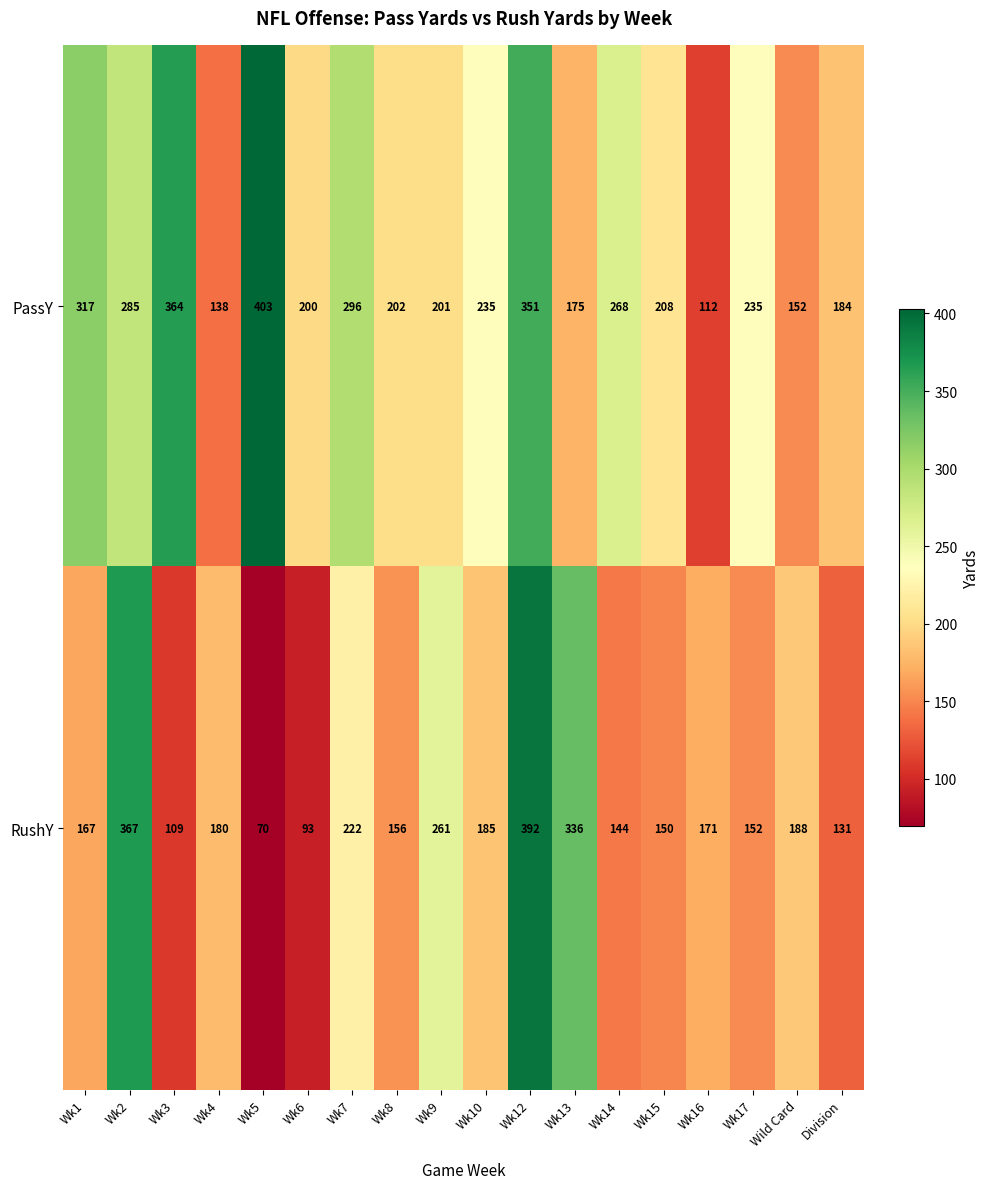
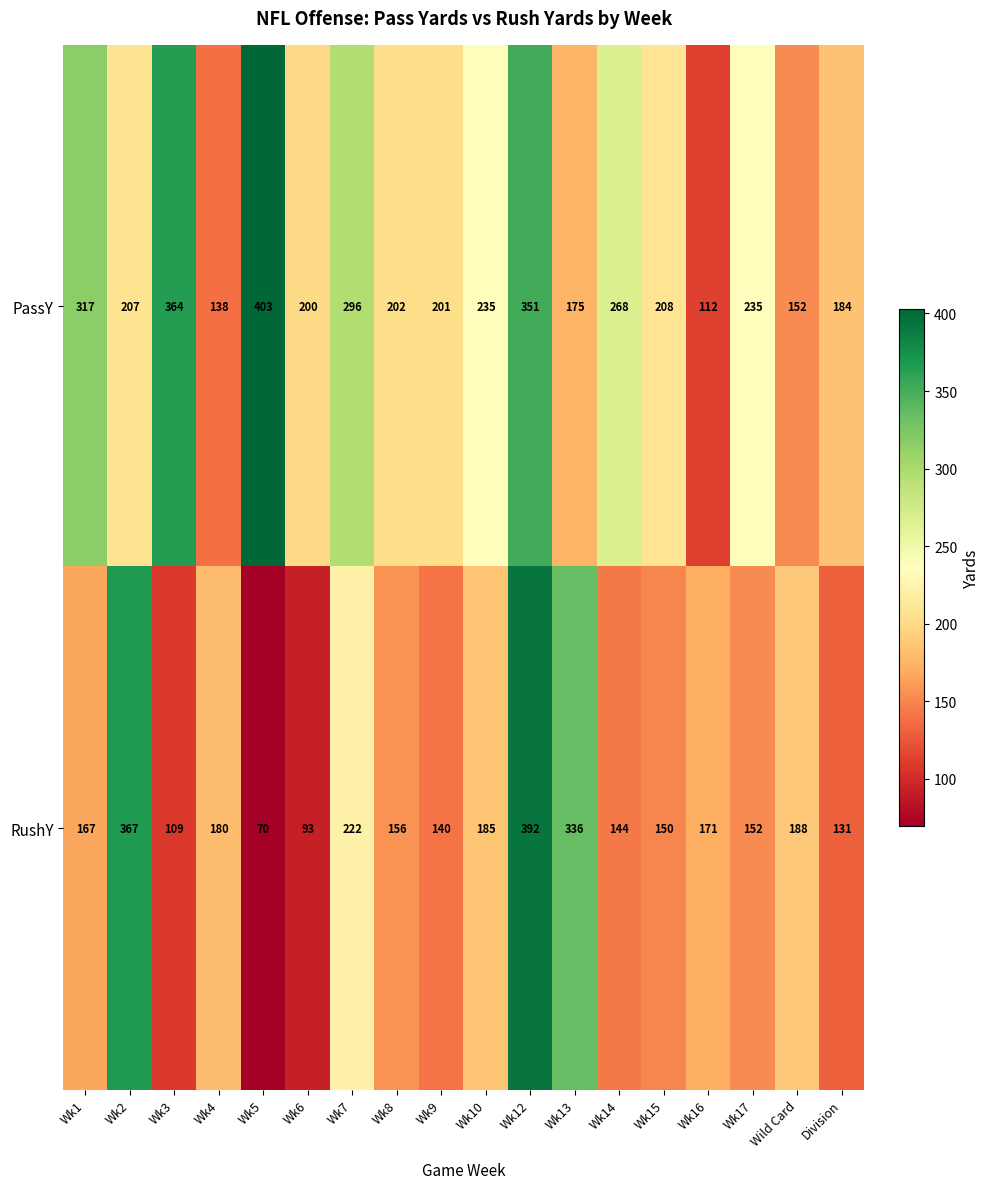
PassY, Wk2: 285 -> 207
RushY, Wk9: 261 -> 140
